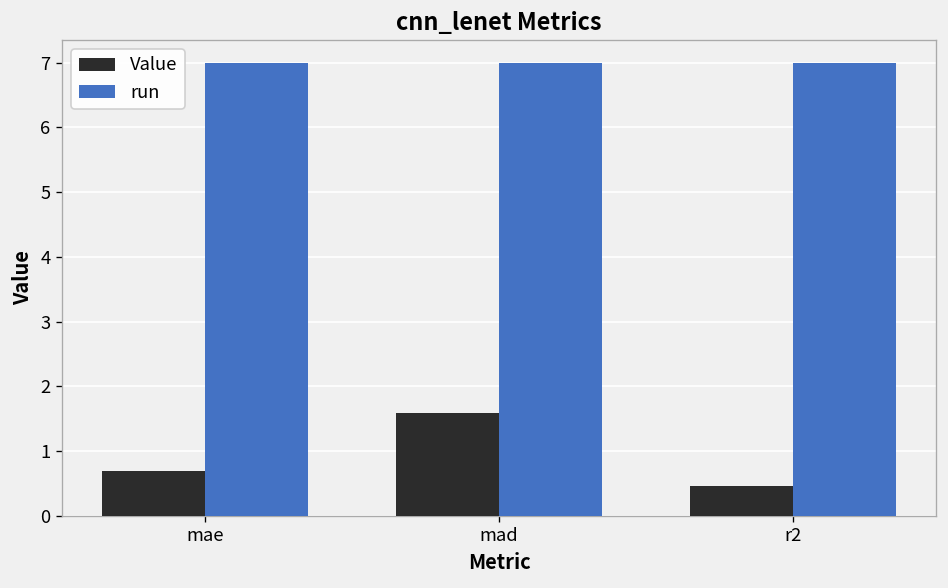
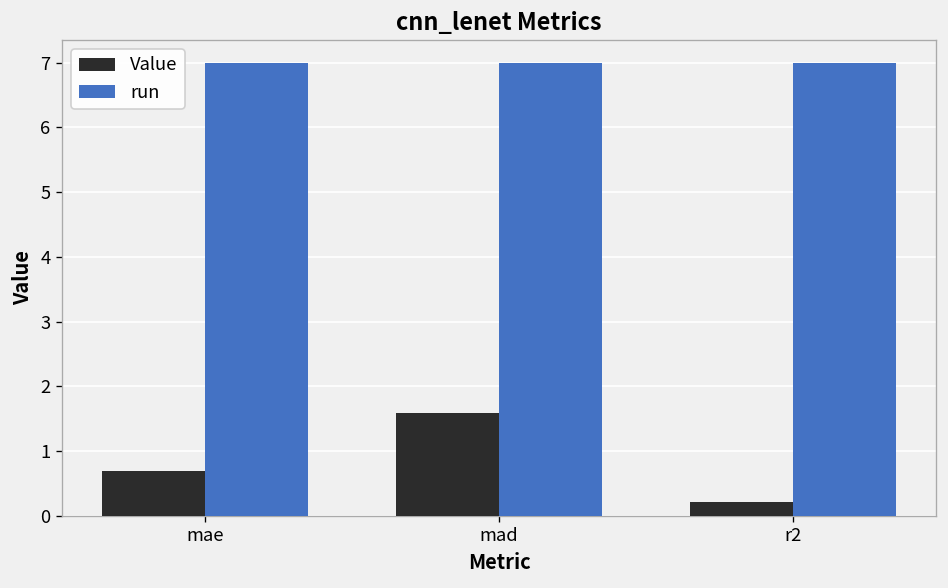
Value, r2: 0.5 -> 0.2
